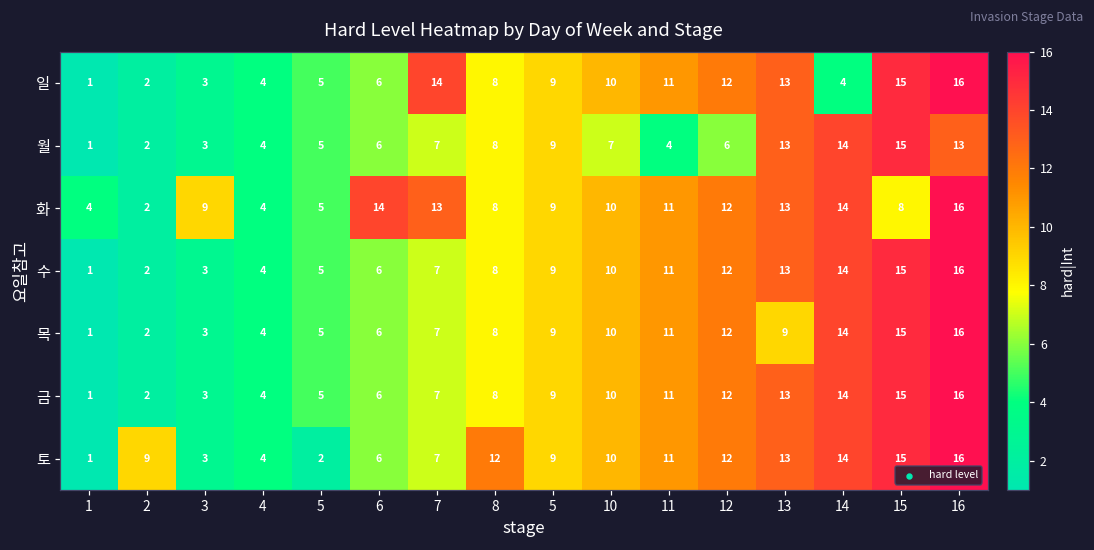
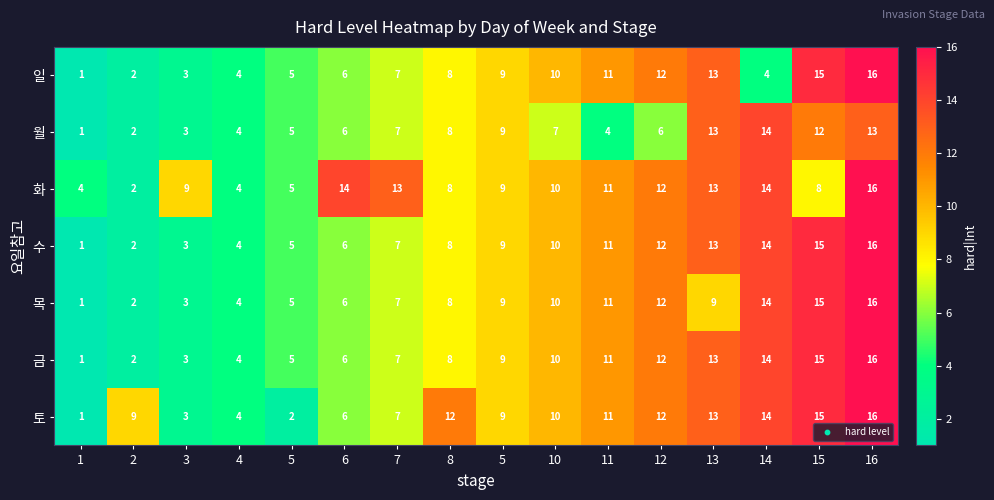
일, 7: 14 -> 7
월, 15: 15 -> 12
